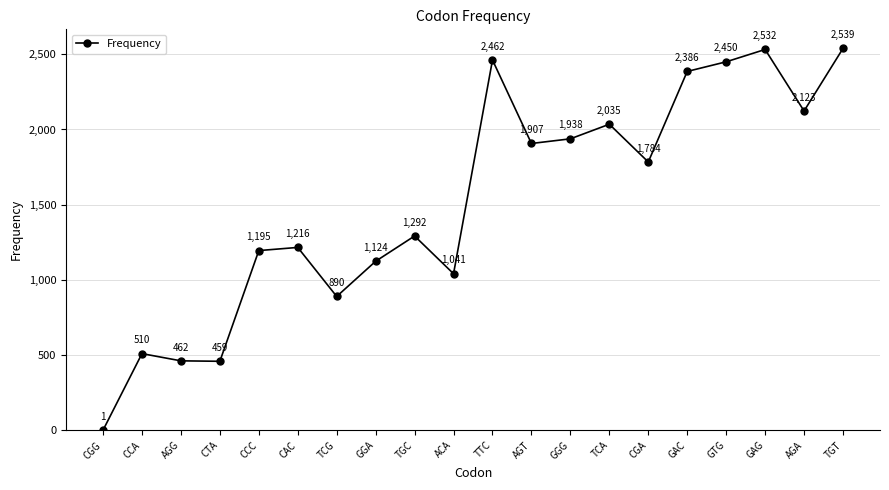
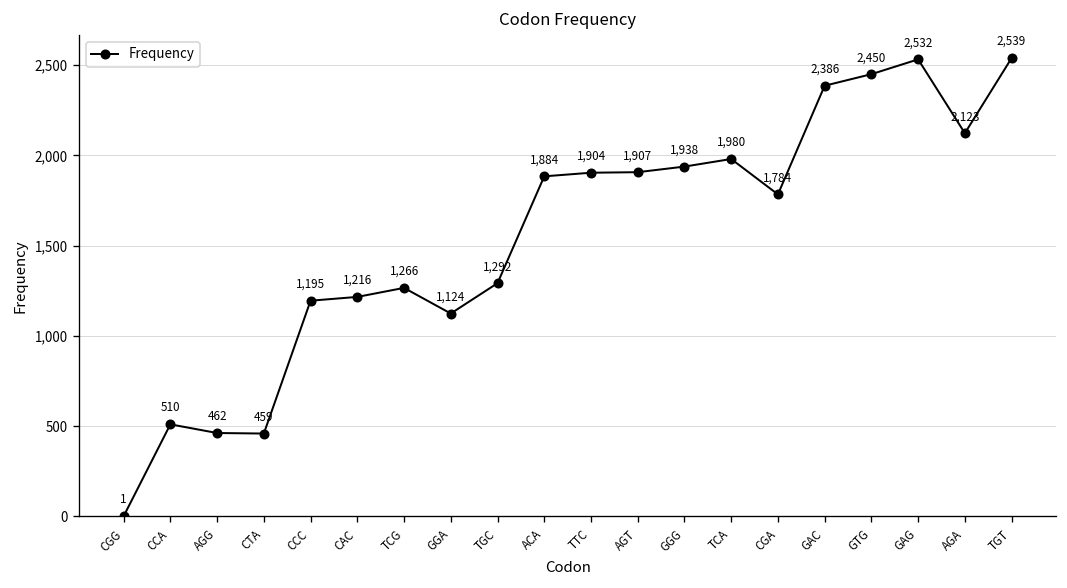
TCG: 890 -> 1,266
ACA: 1,041 -> 1,884
TTC: 2,462 -> 1,904
TCA: 2,035 -> 1,980
